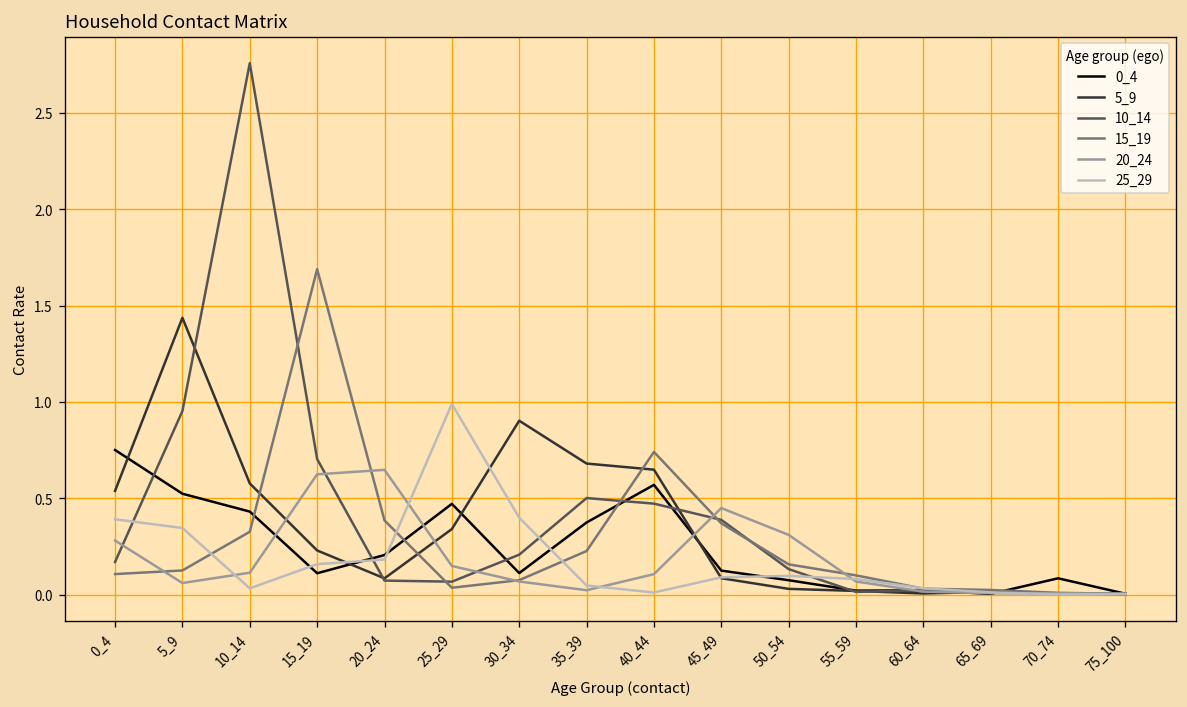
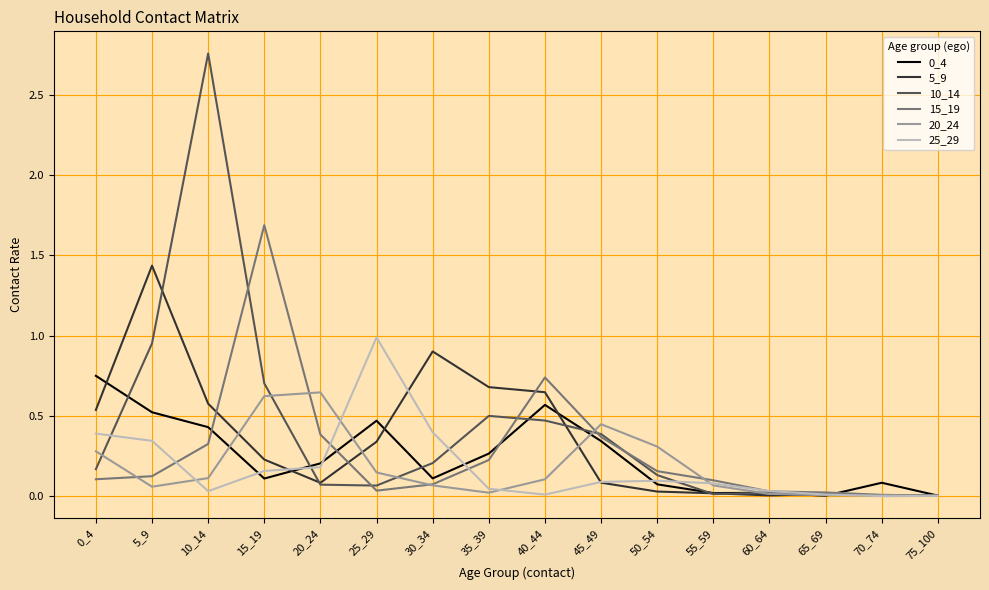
0_4, 35_39: 0.37 -> 0.27
0_4, 45_49: 0.13 -> 0.34
